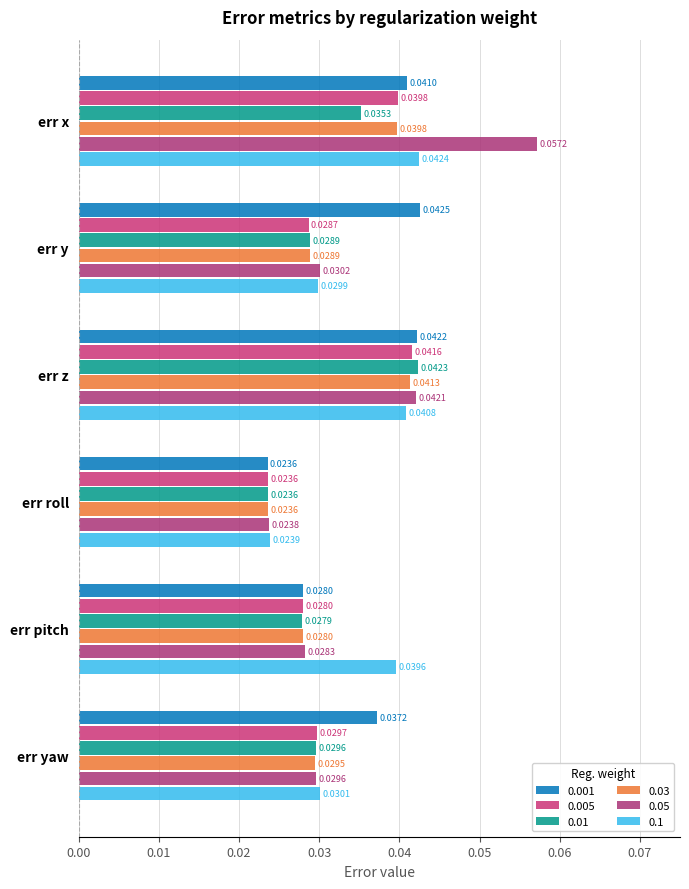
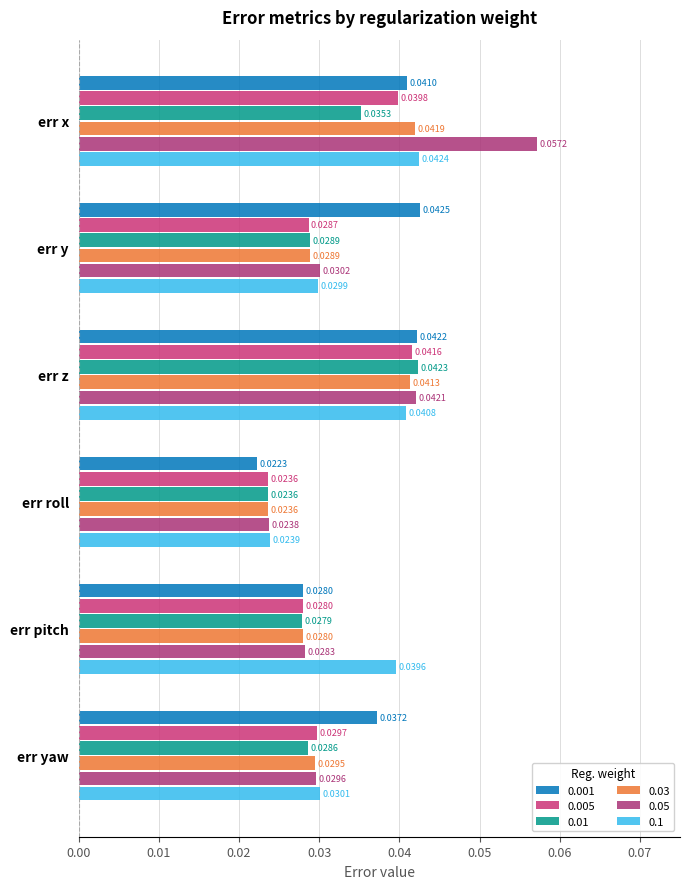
0.03, err x: 0.0398 -> 0.0419
0.001, err roll: 0.0236 -> 0.0223
0.01, err yaw: 0.0296 -> 0.0286
